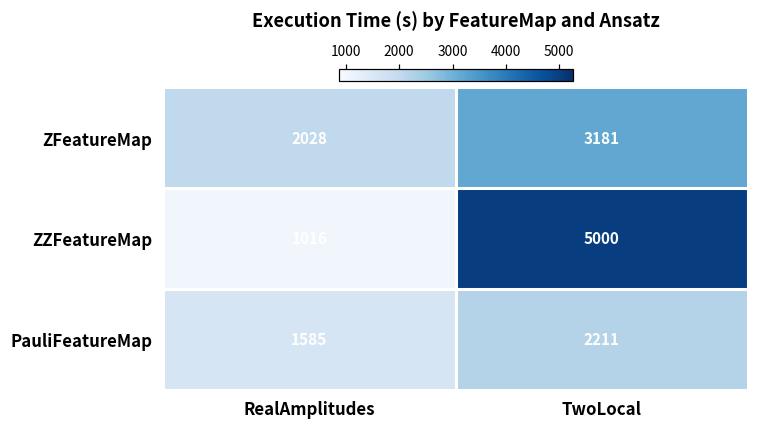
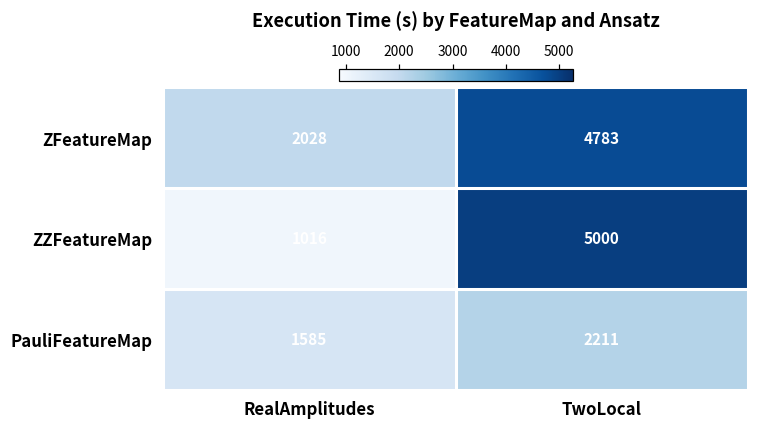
ZFeatureMap, TwoLocal: 3181 -> 4783
